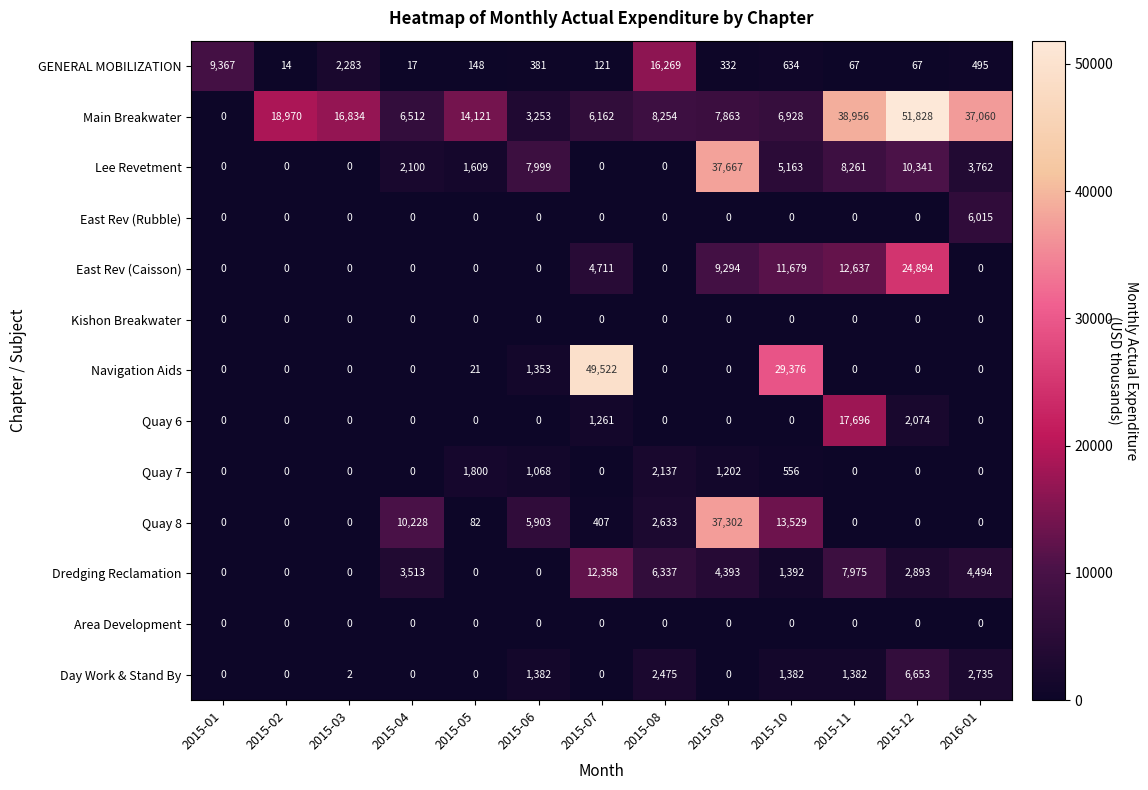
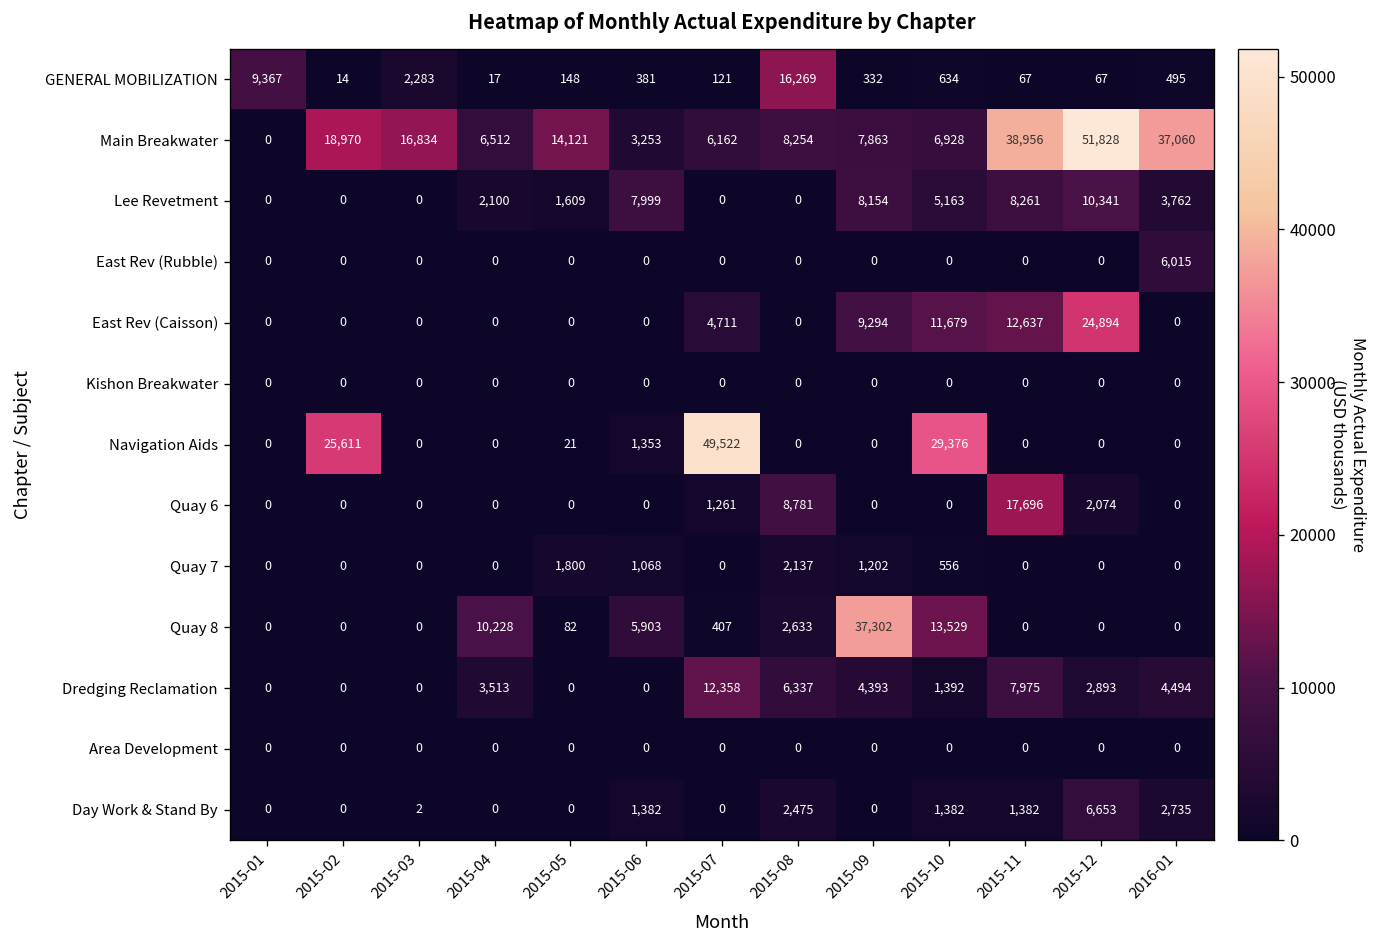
Lee Revetment, 2015-09: 37,667 -> 8,154
Navigation Aids, 2015-02: 0 -> 25,611
Quay 6, 2015-08: 0 -> 8,781
